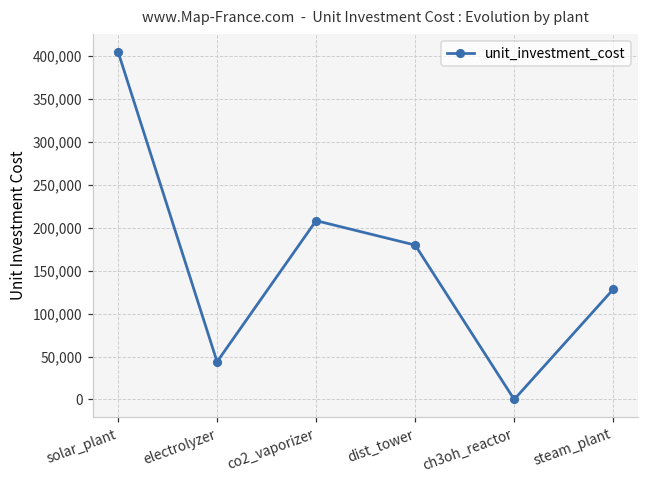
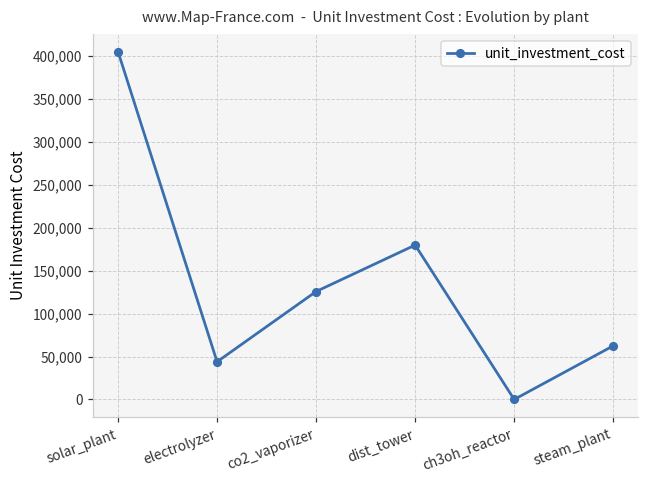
co2_vaporizer: 210,000 -> 130,000
steam_plant: 130,000 -> 60,000
